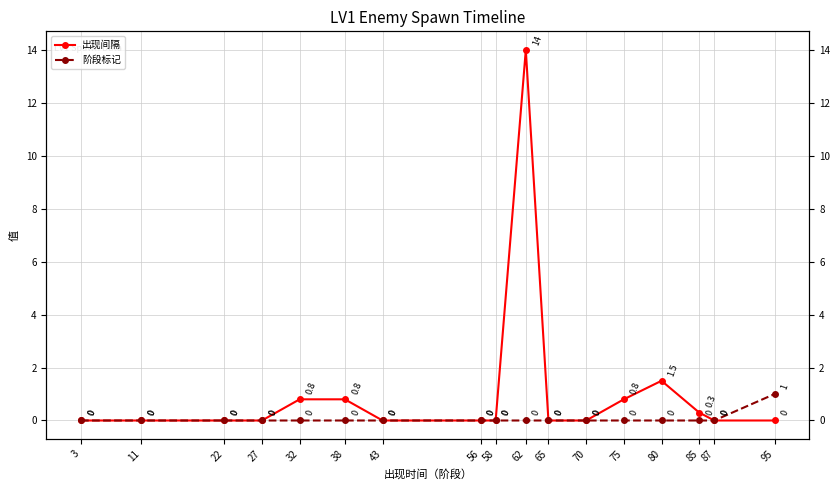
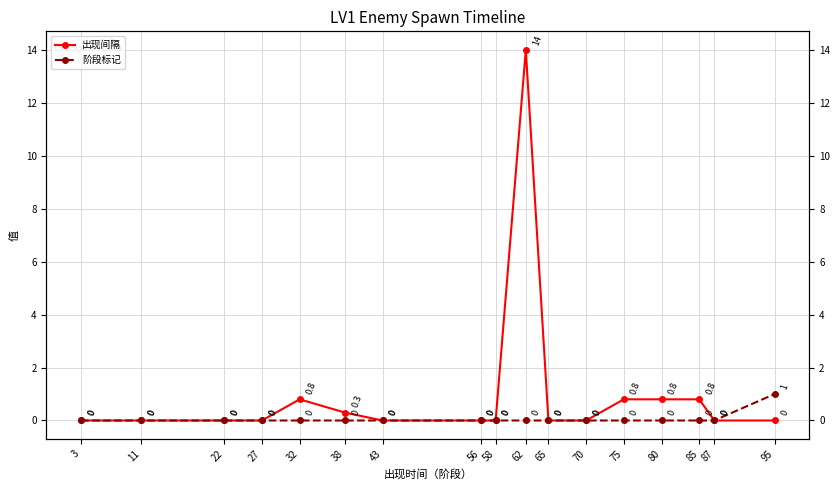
出现间隔, 38: 0.8 -> 0.3
出现间隔, 80: 1.5 -> 0.8
出现间隔, 85: 0.3 -> 0.8
